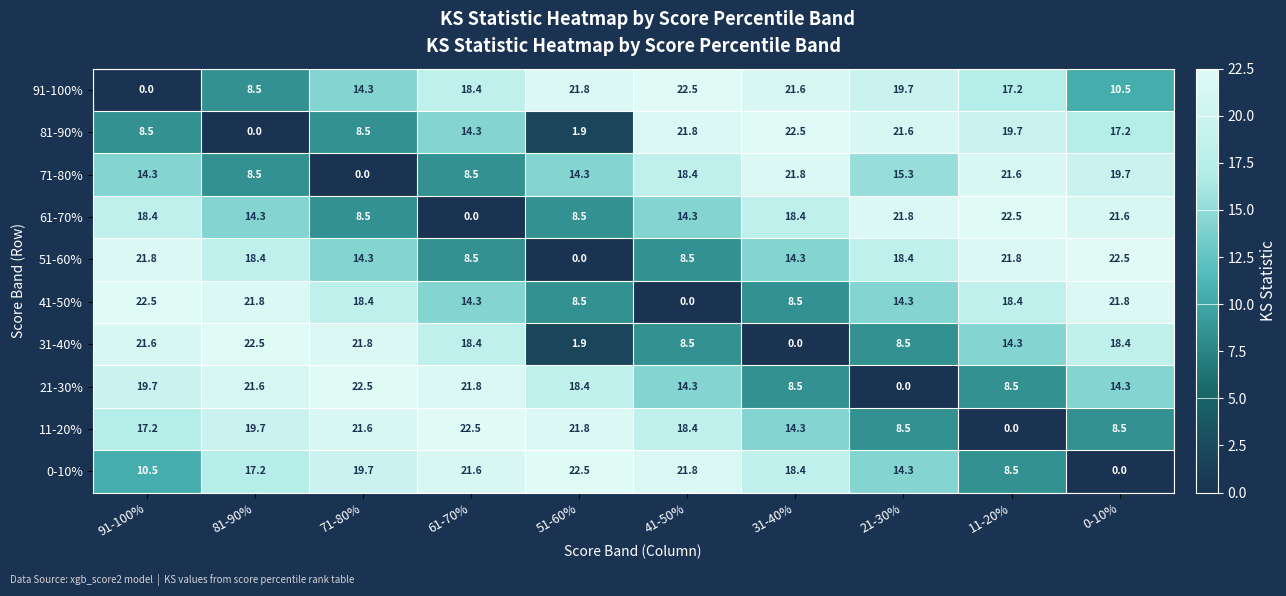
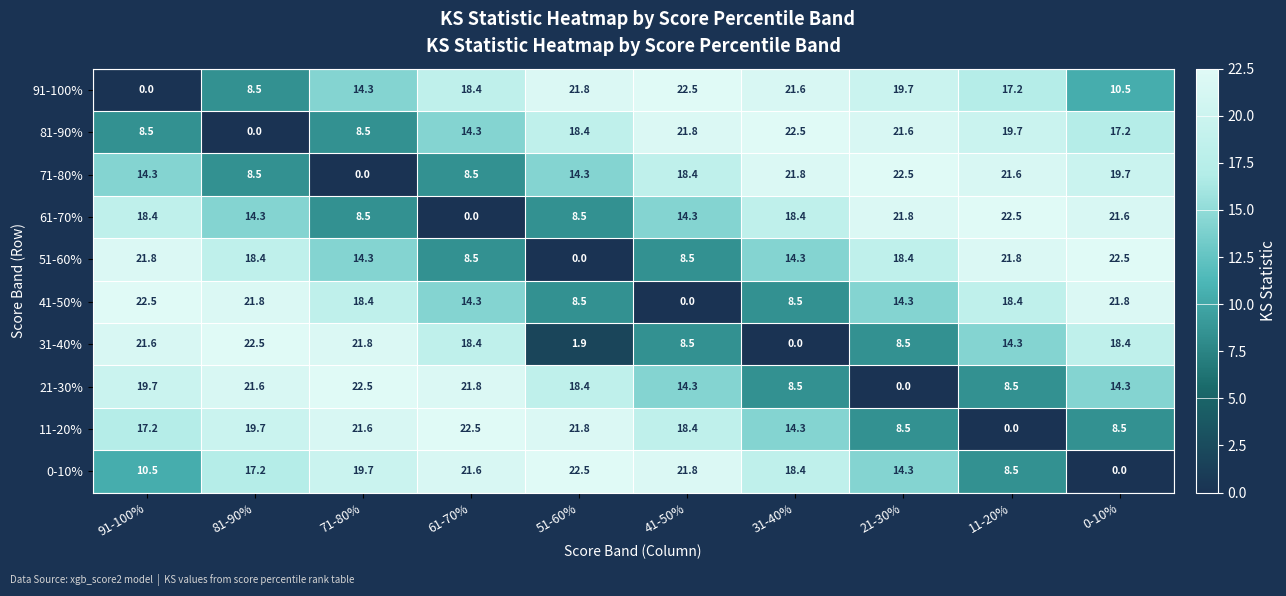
81-90%, 51-60%: 1.9 -> 18.4
71-80%, 21-30%: 15.3 -> 22.5
